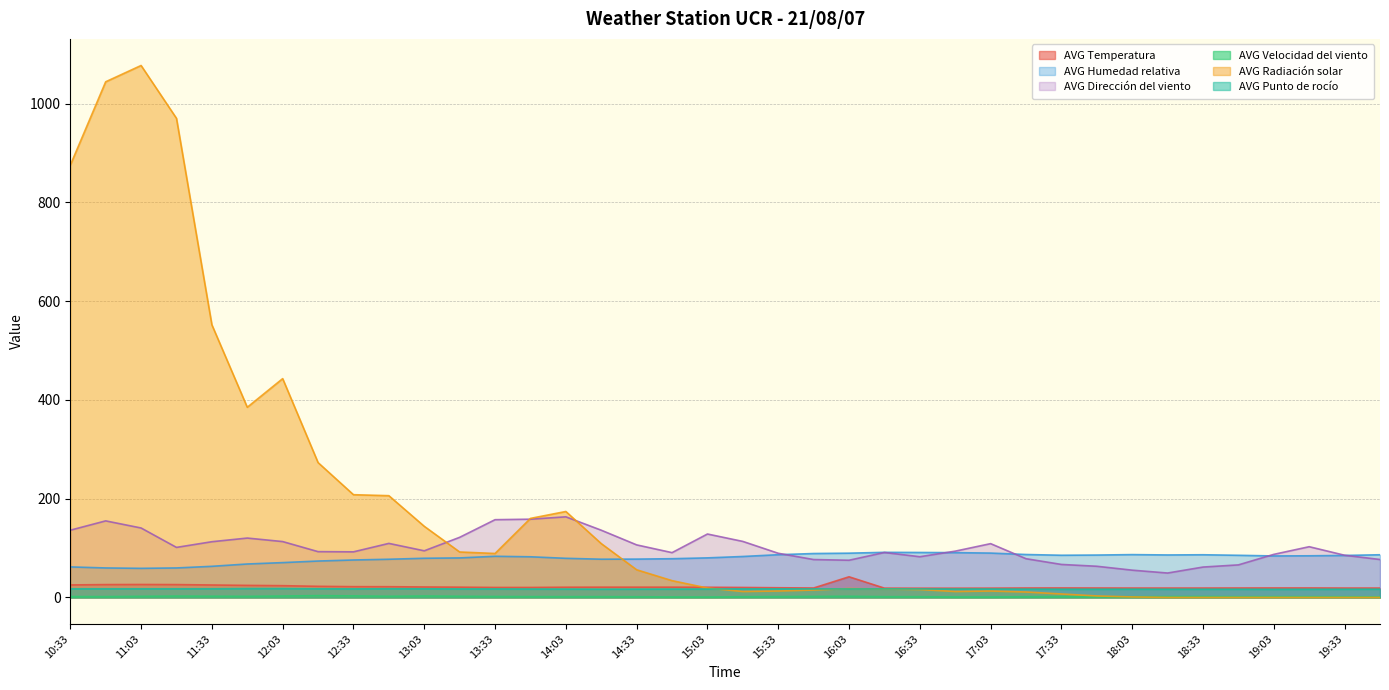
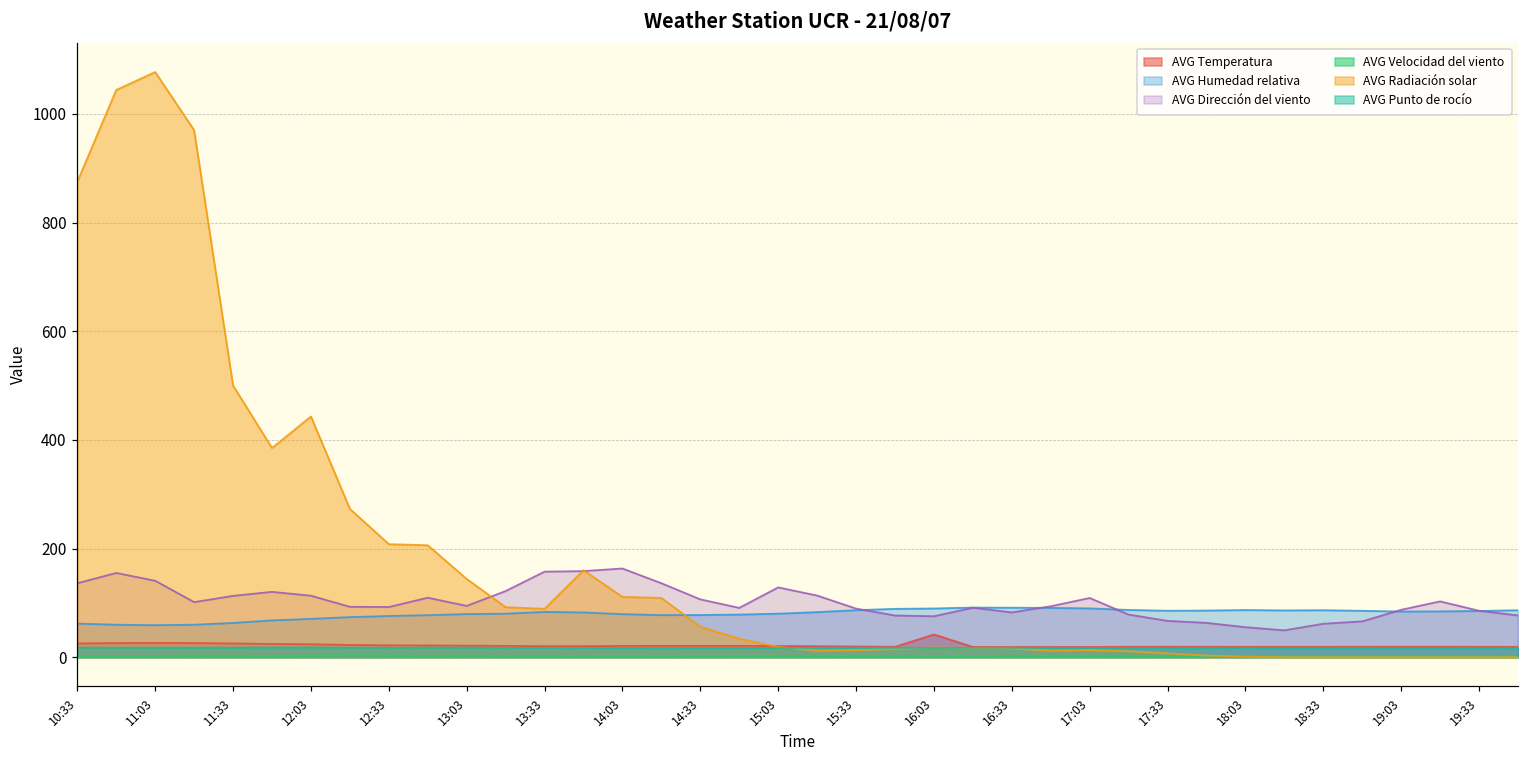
AVG Radiación solar, 11:33: 550 -> 500
AVG Radiación solar, 14:03: 170 -> 110
